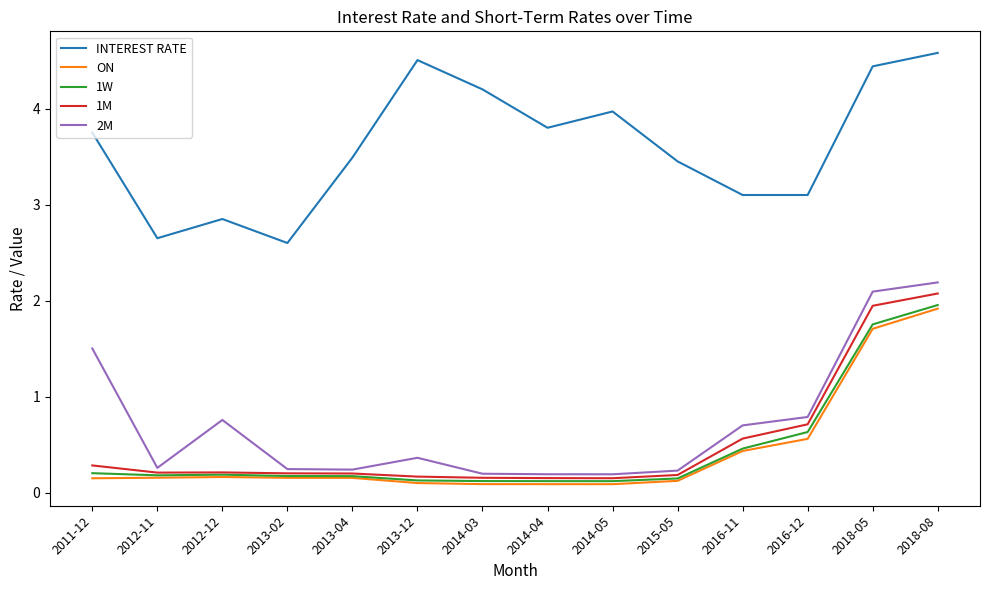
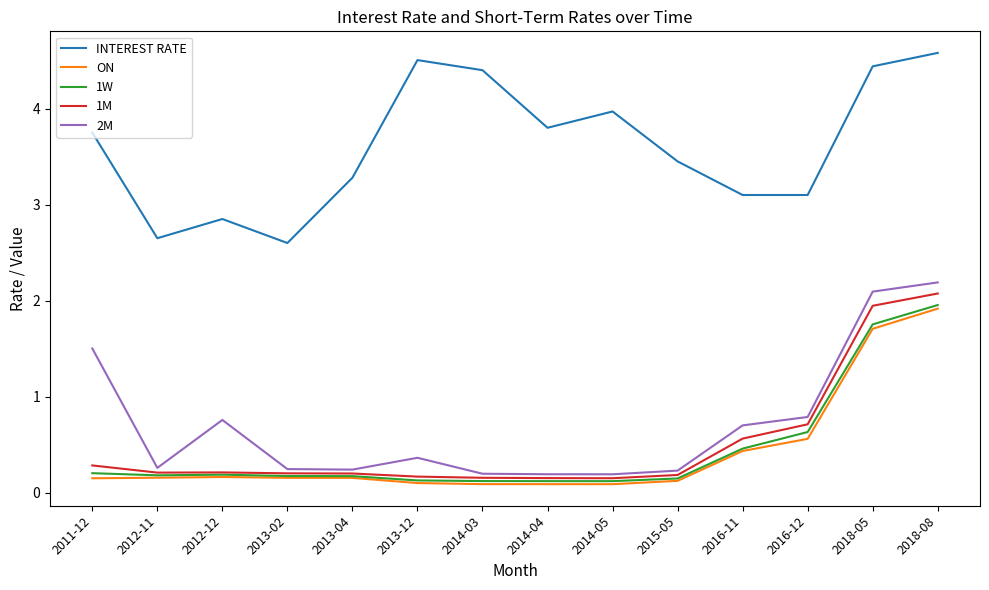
INTEREST RATE, 2013-04: 3.5 -> 3.3
INTEREST RATE, 2014-03: 4.2 -> 4.4
